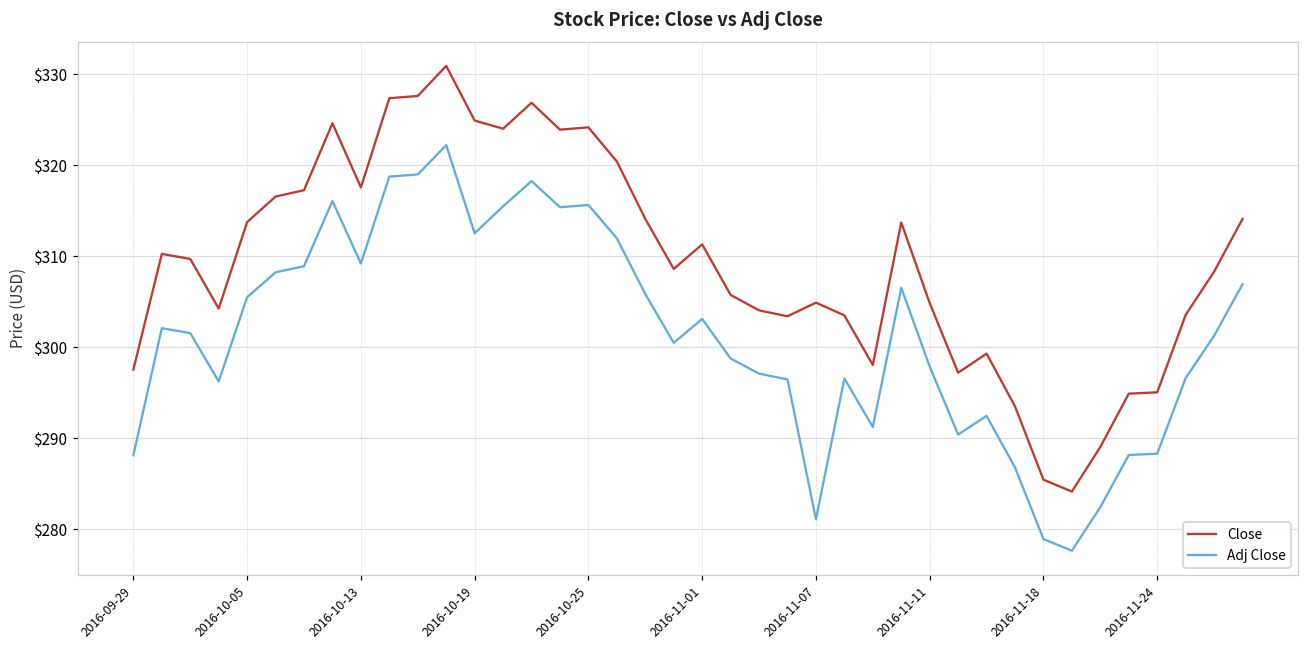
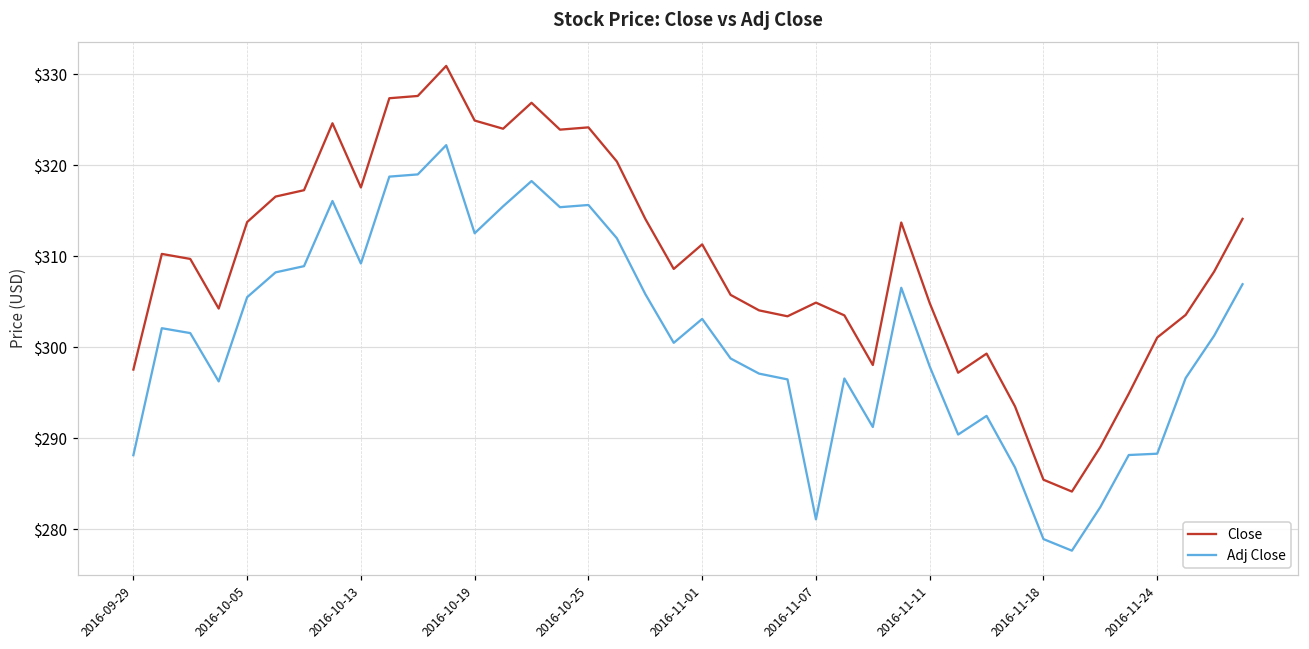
Close, 2016-11-24: $295 -> $301
